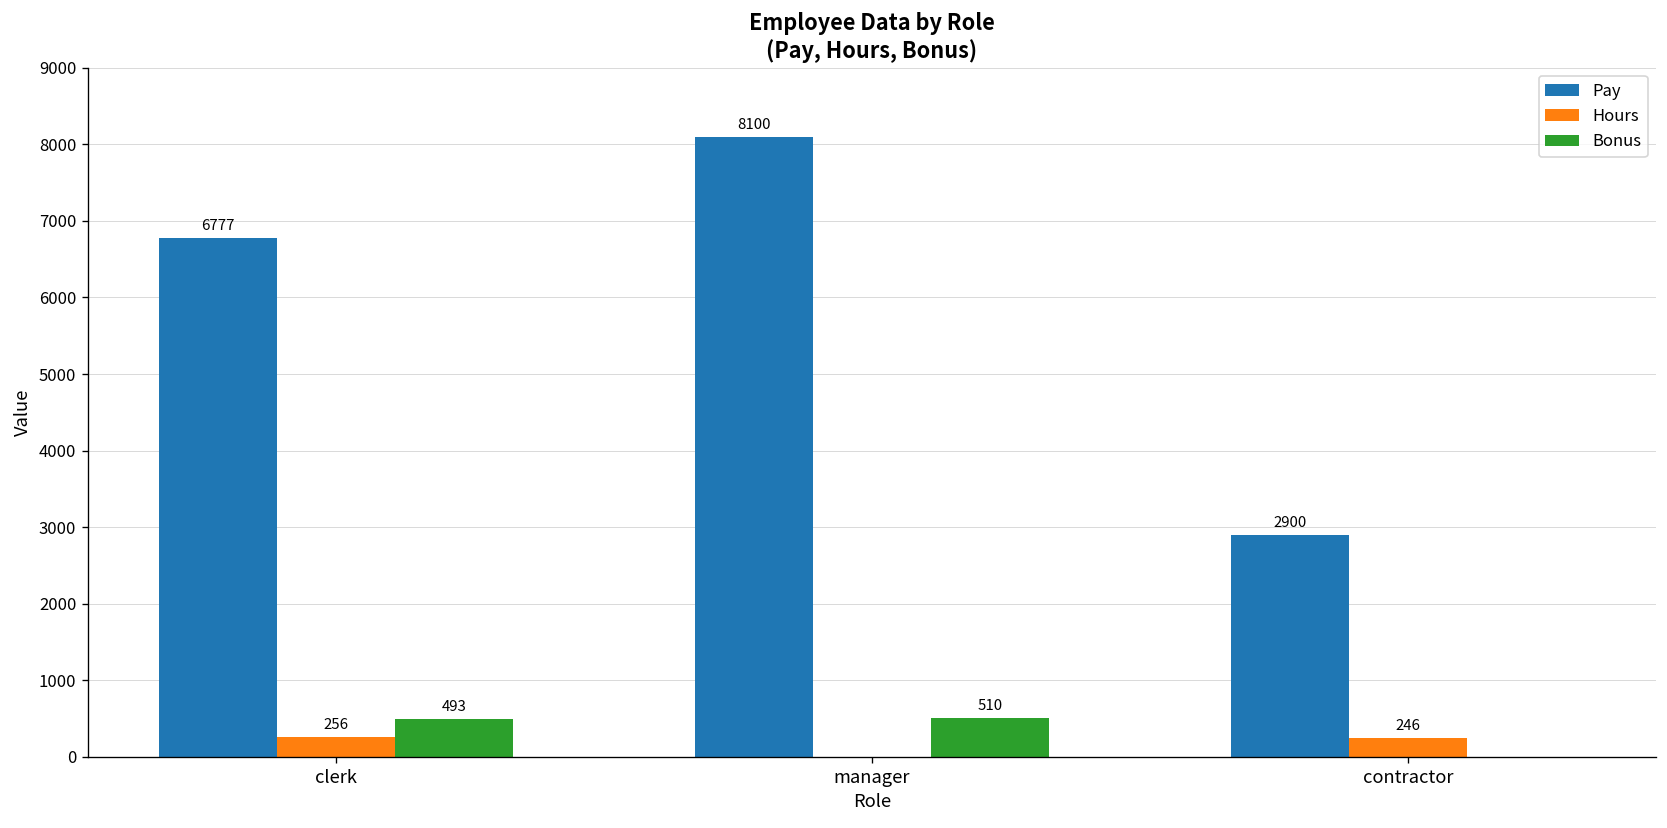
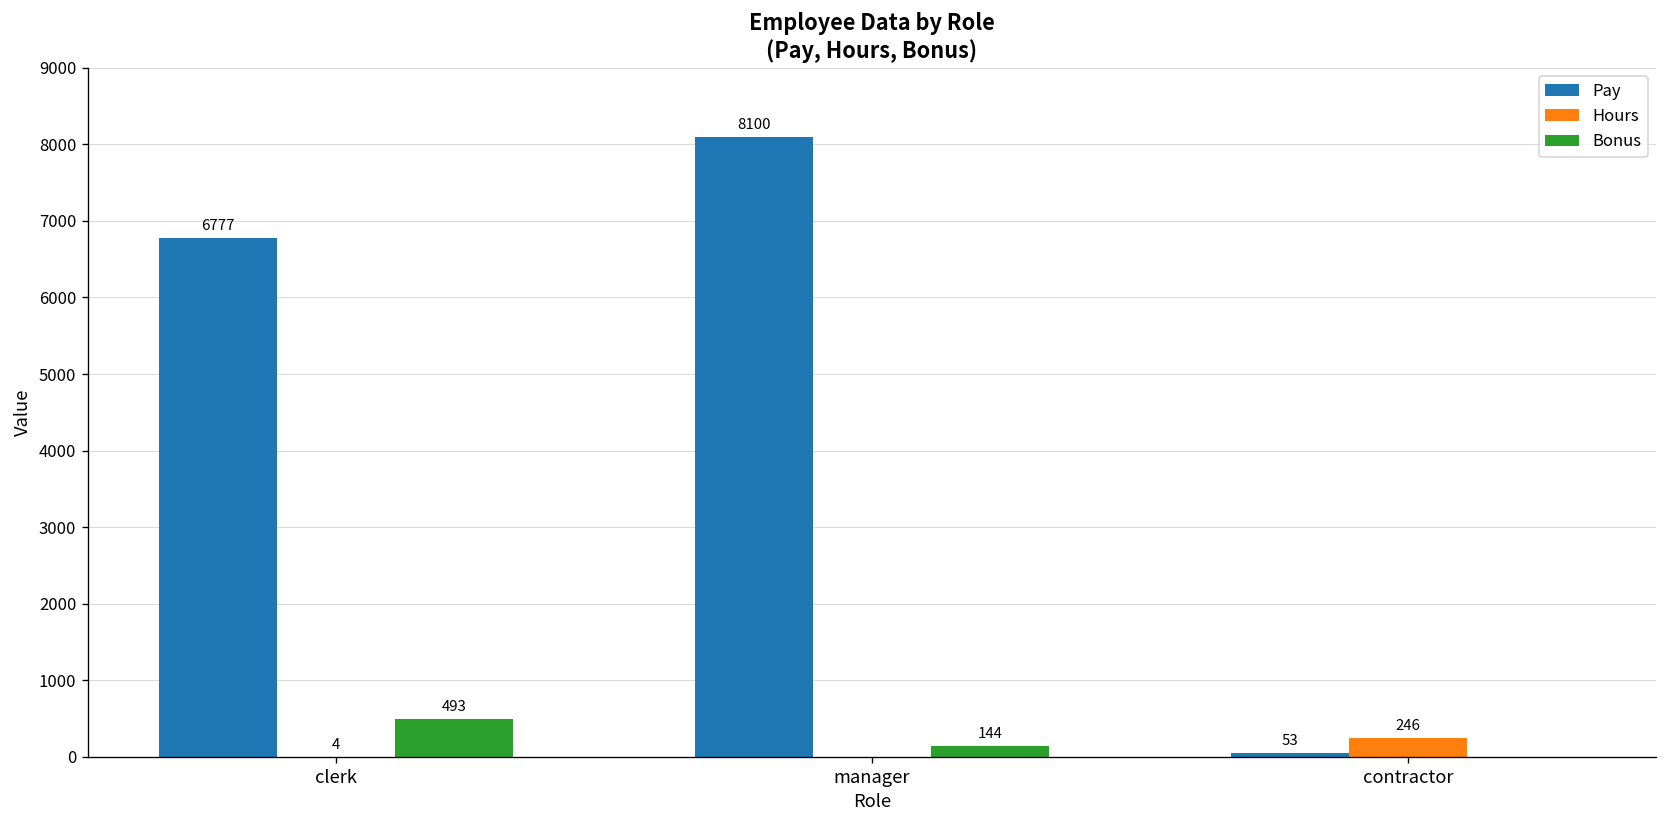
Hours, clerk: 256 -> 4
Bonus, manager: 510 -> 144
Pay, contractor: 2900 -> 53
